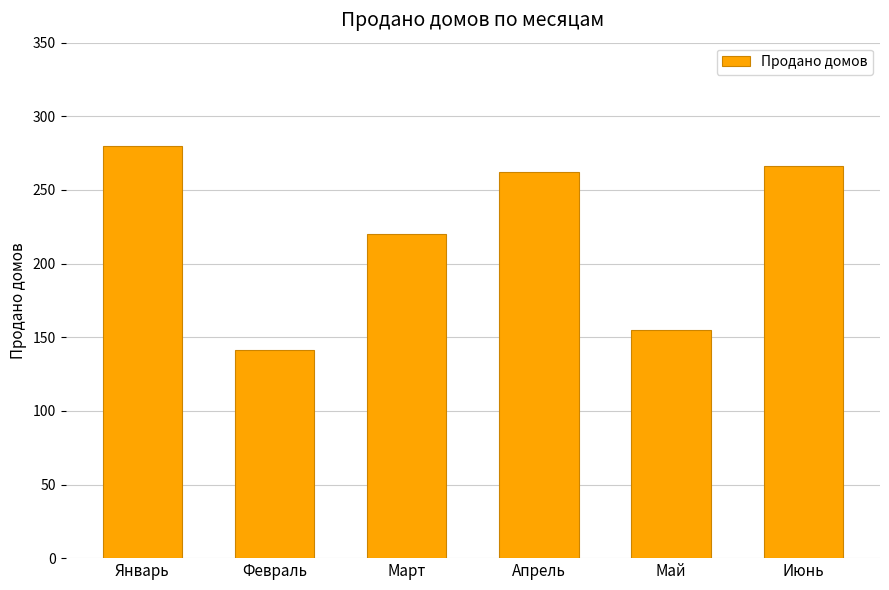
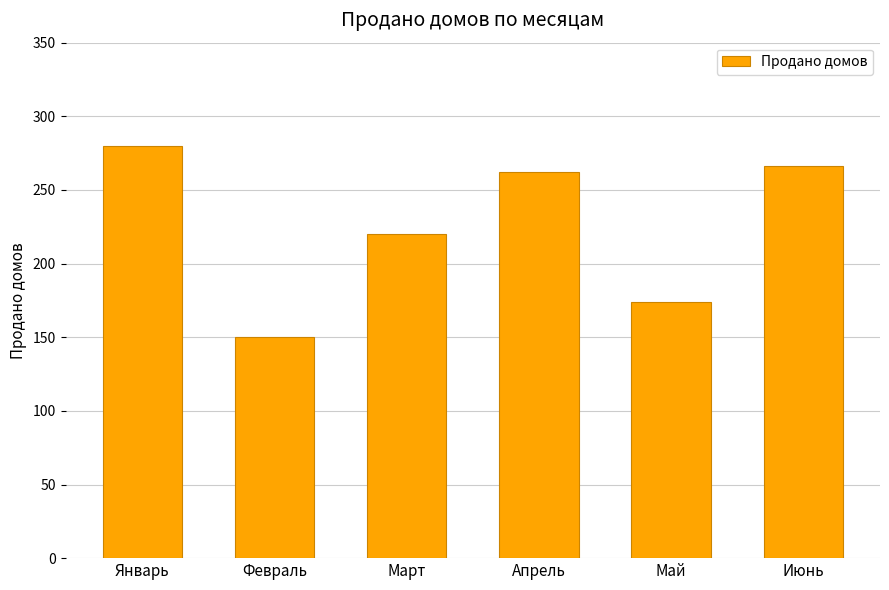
Февраль: 141 -> 150
Май: 155 -> 174
